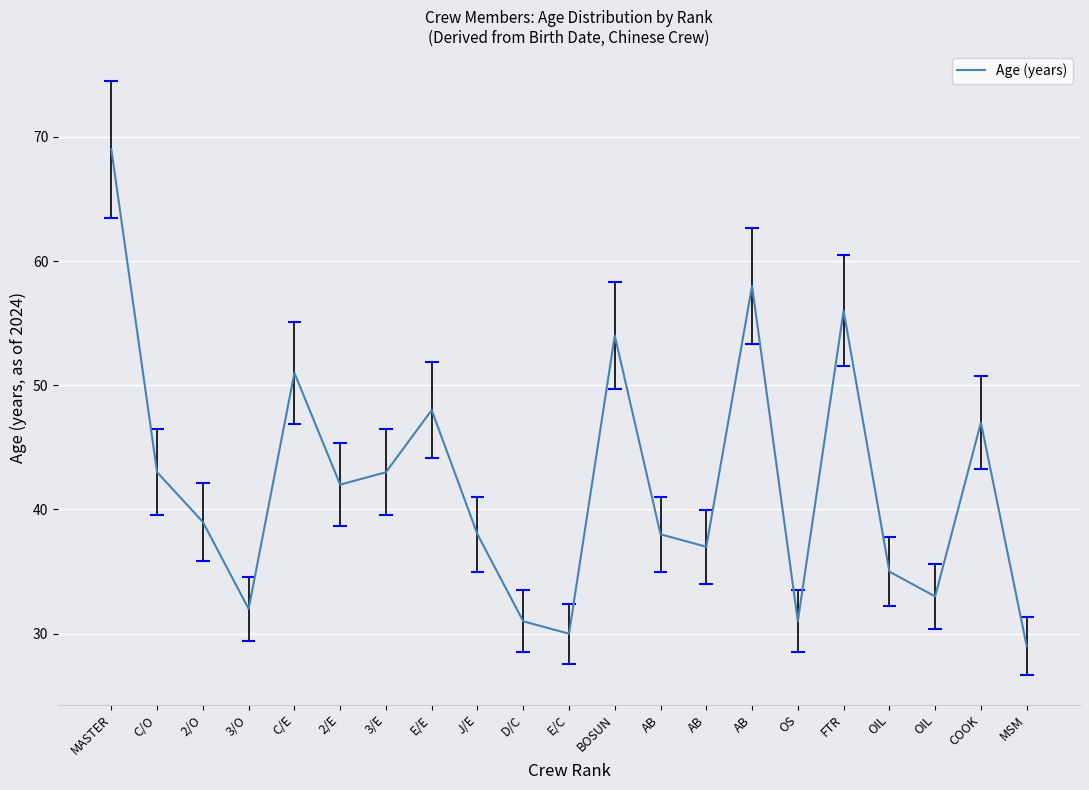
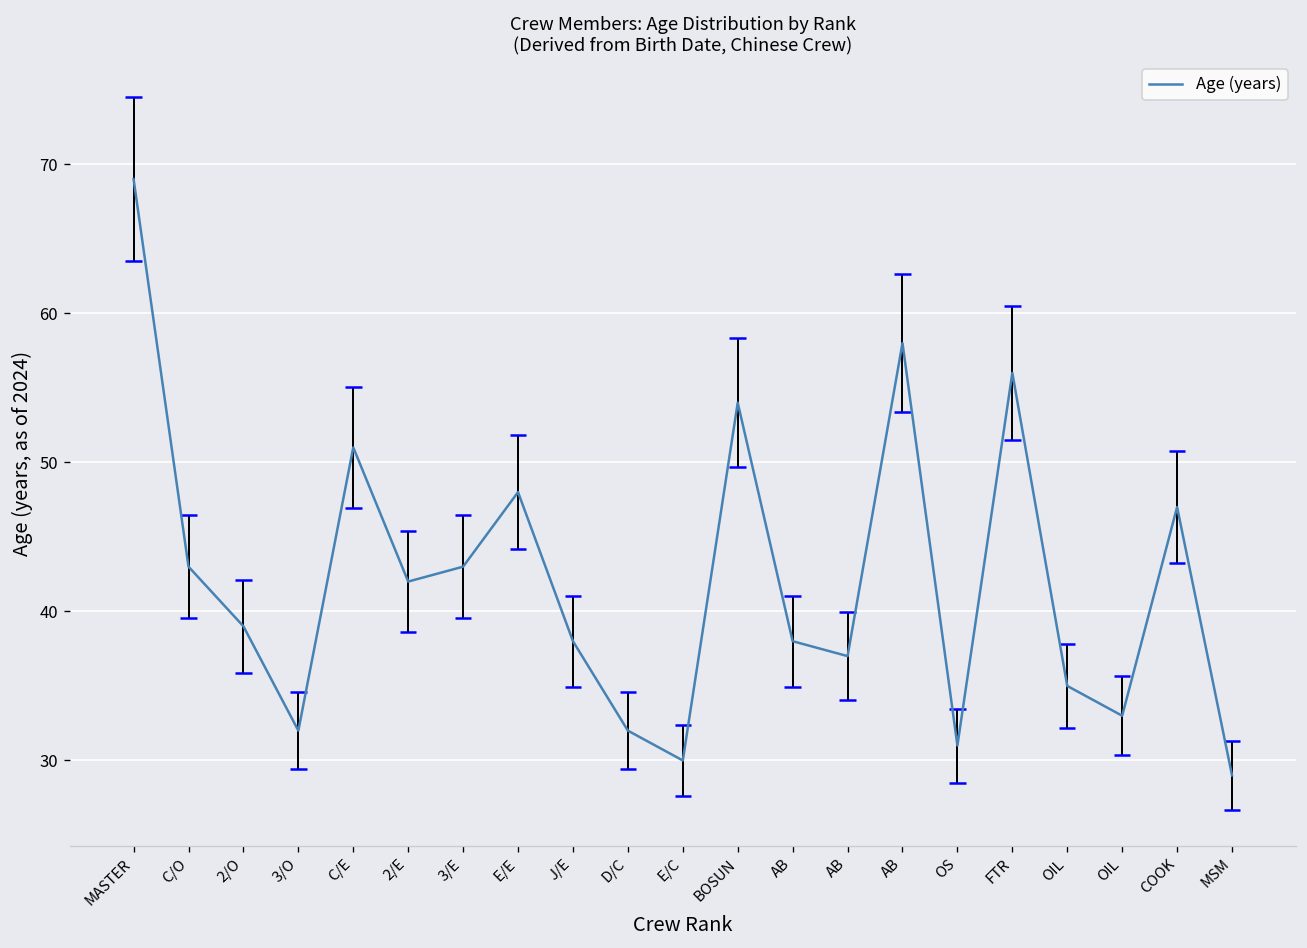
D/C: 31.0 -> 32.0
